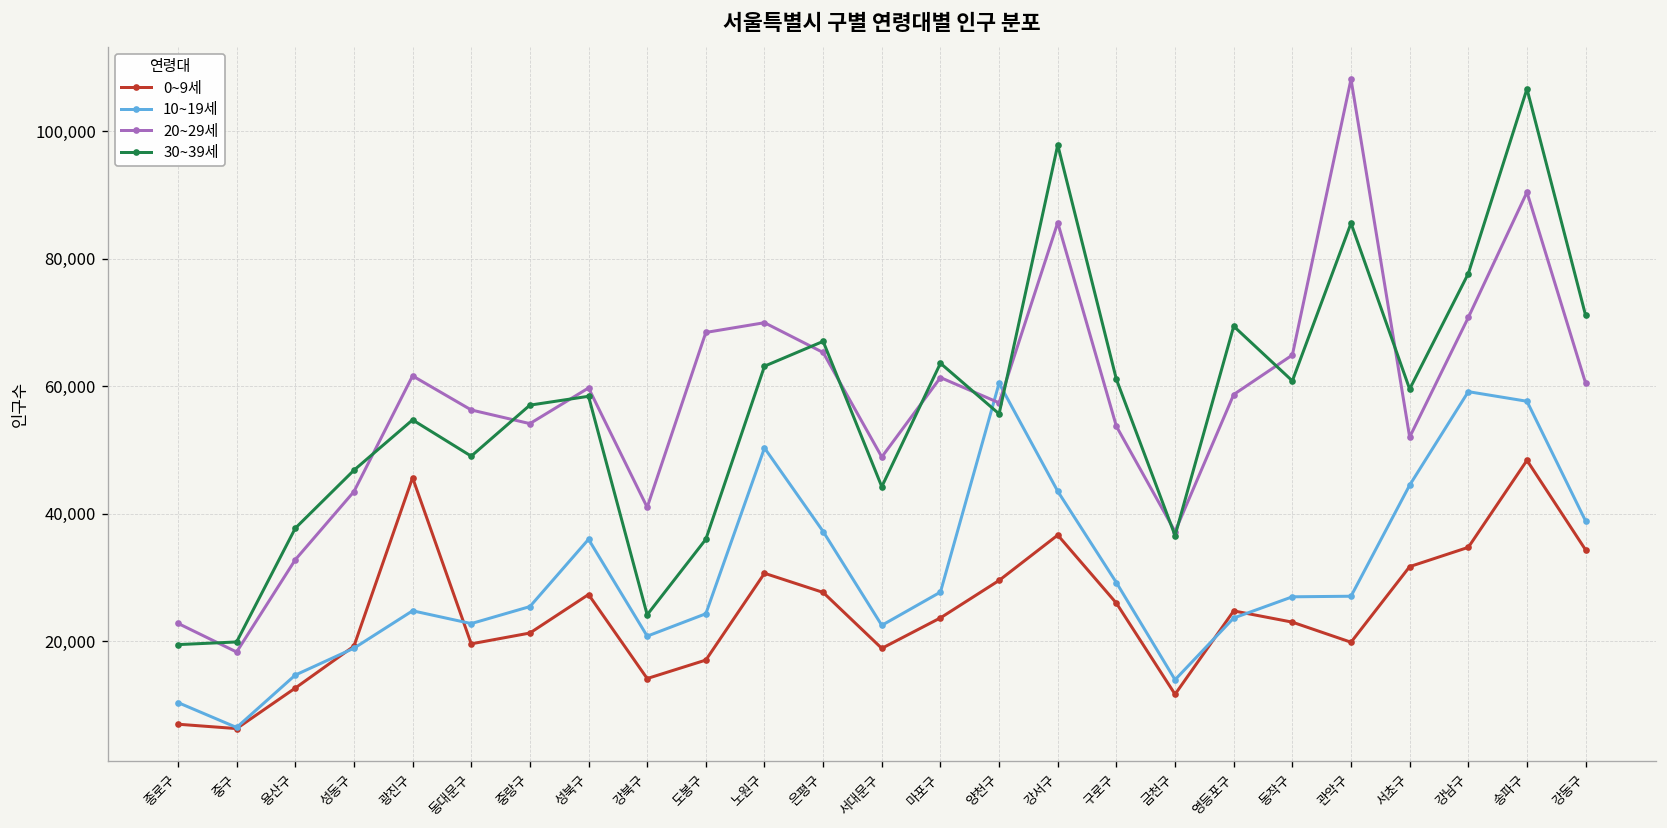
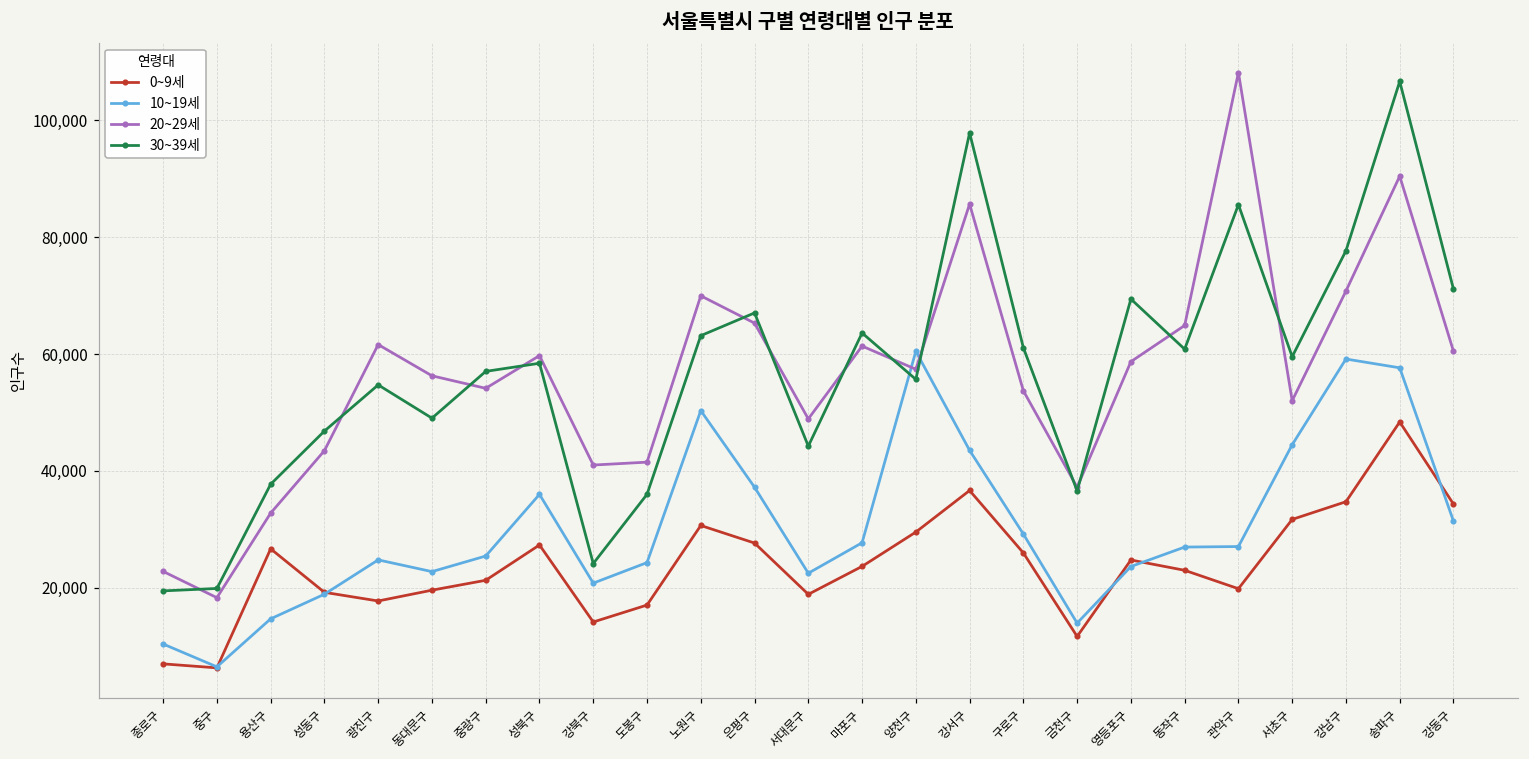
0~9세, 용산구: 13,000 -> 27,000
0~9세, 광진구: 46,000 -> 18,000
20~29세, 도봉구: 68,000 -> 41,000
10~19세, 강동구: 39,000 -> 31,000
